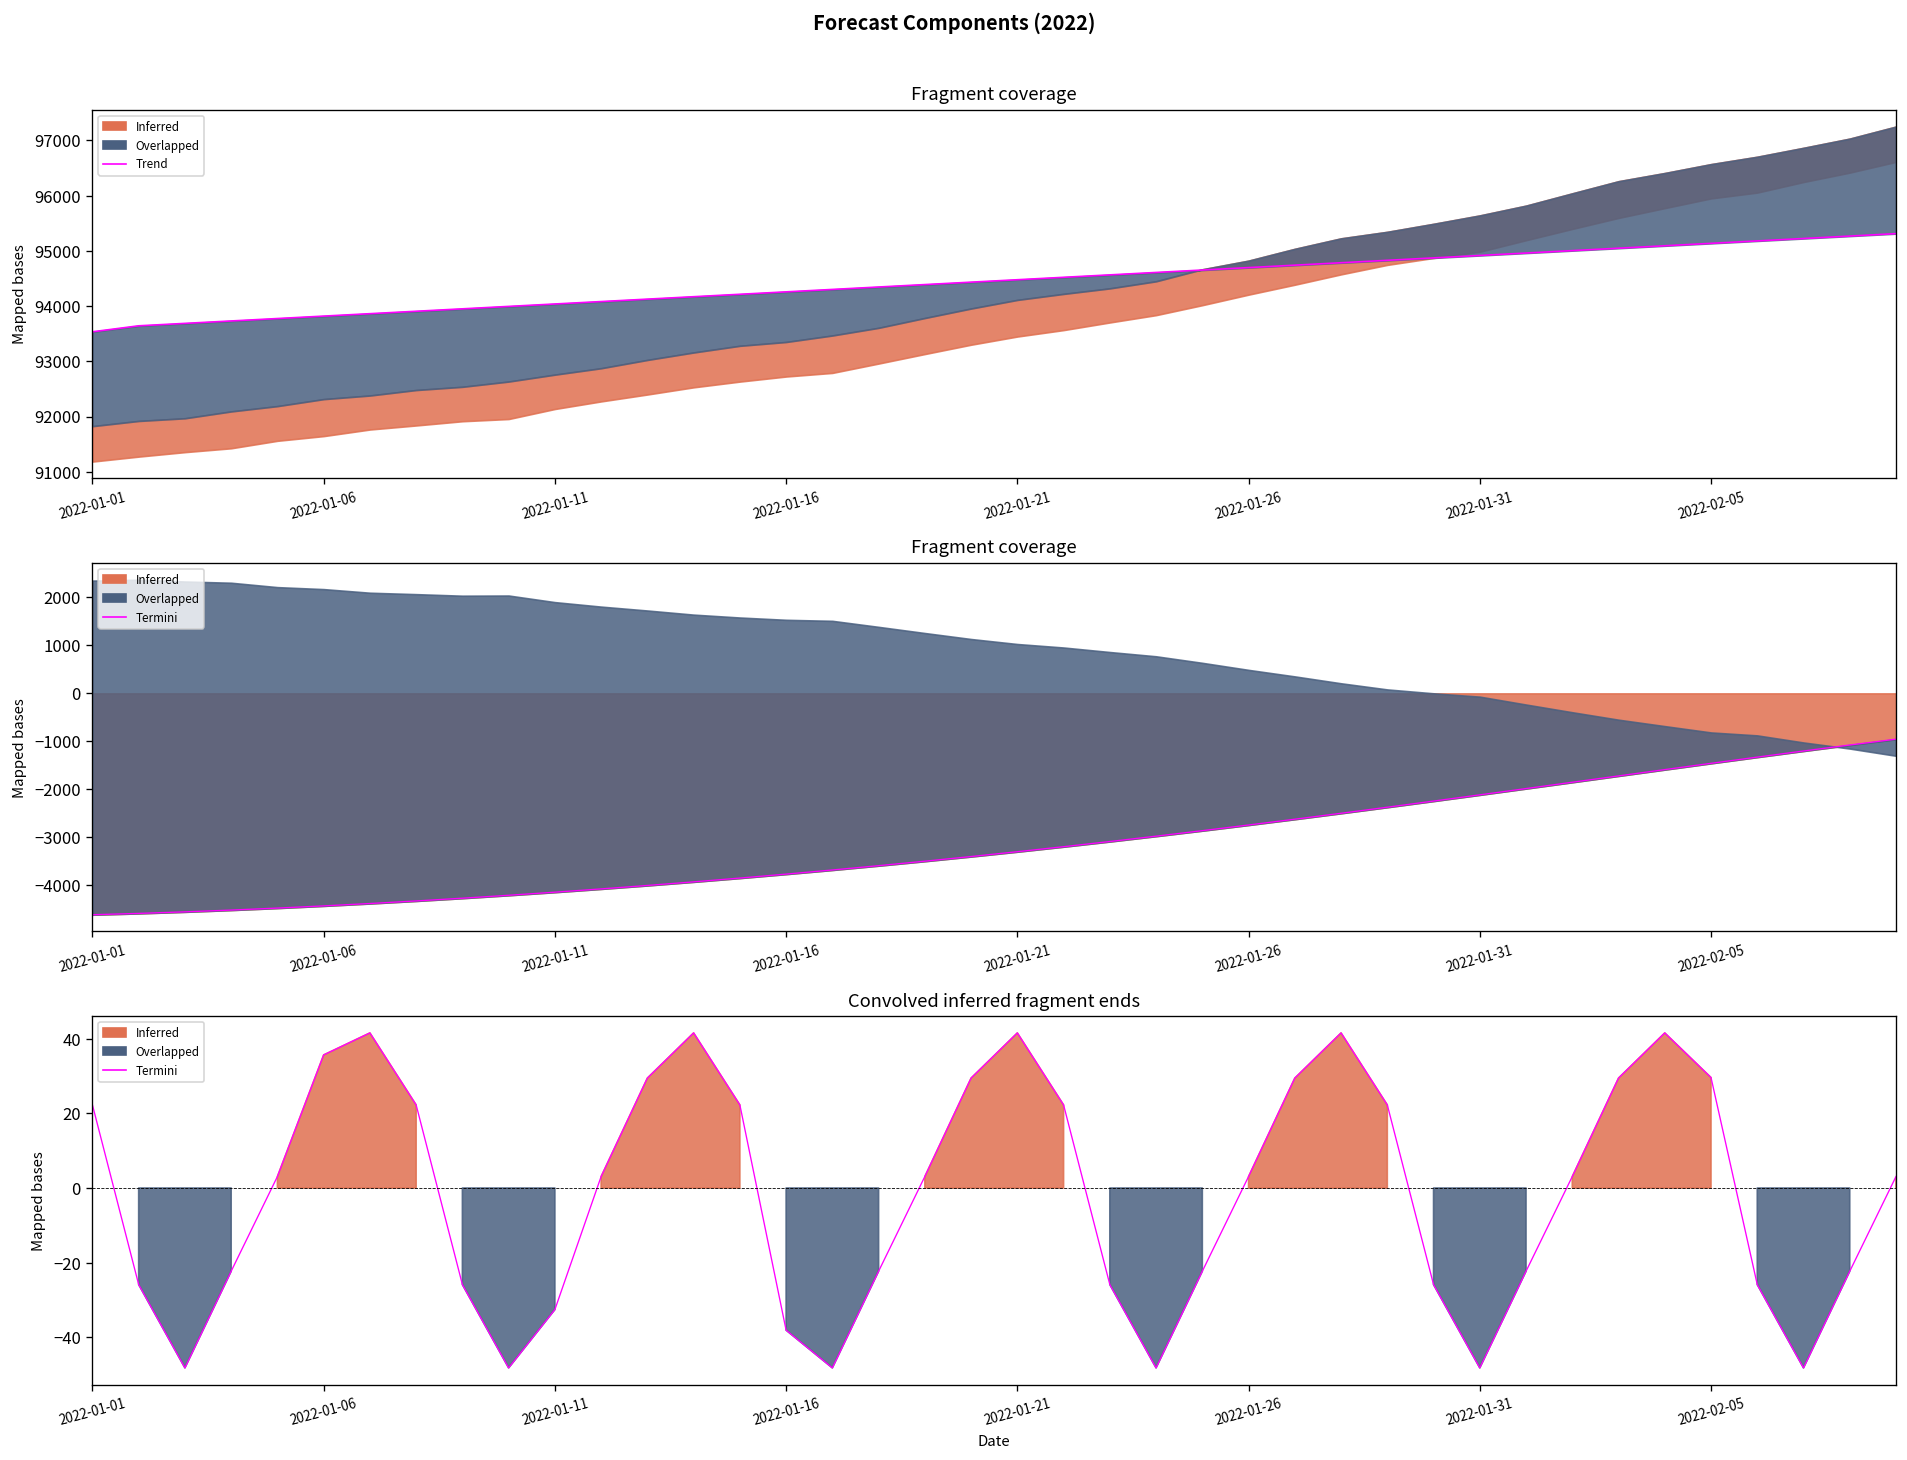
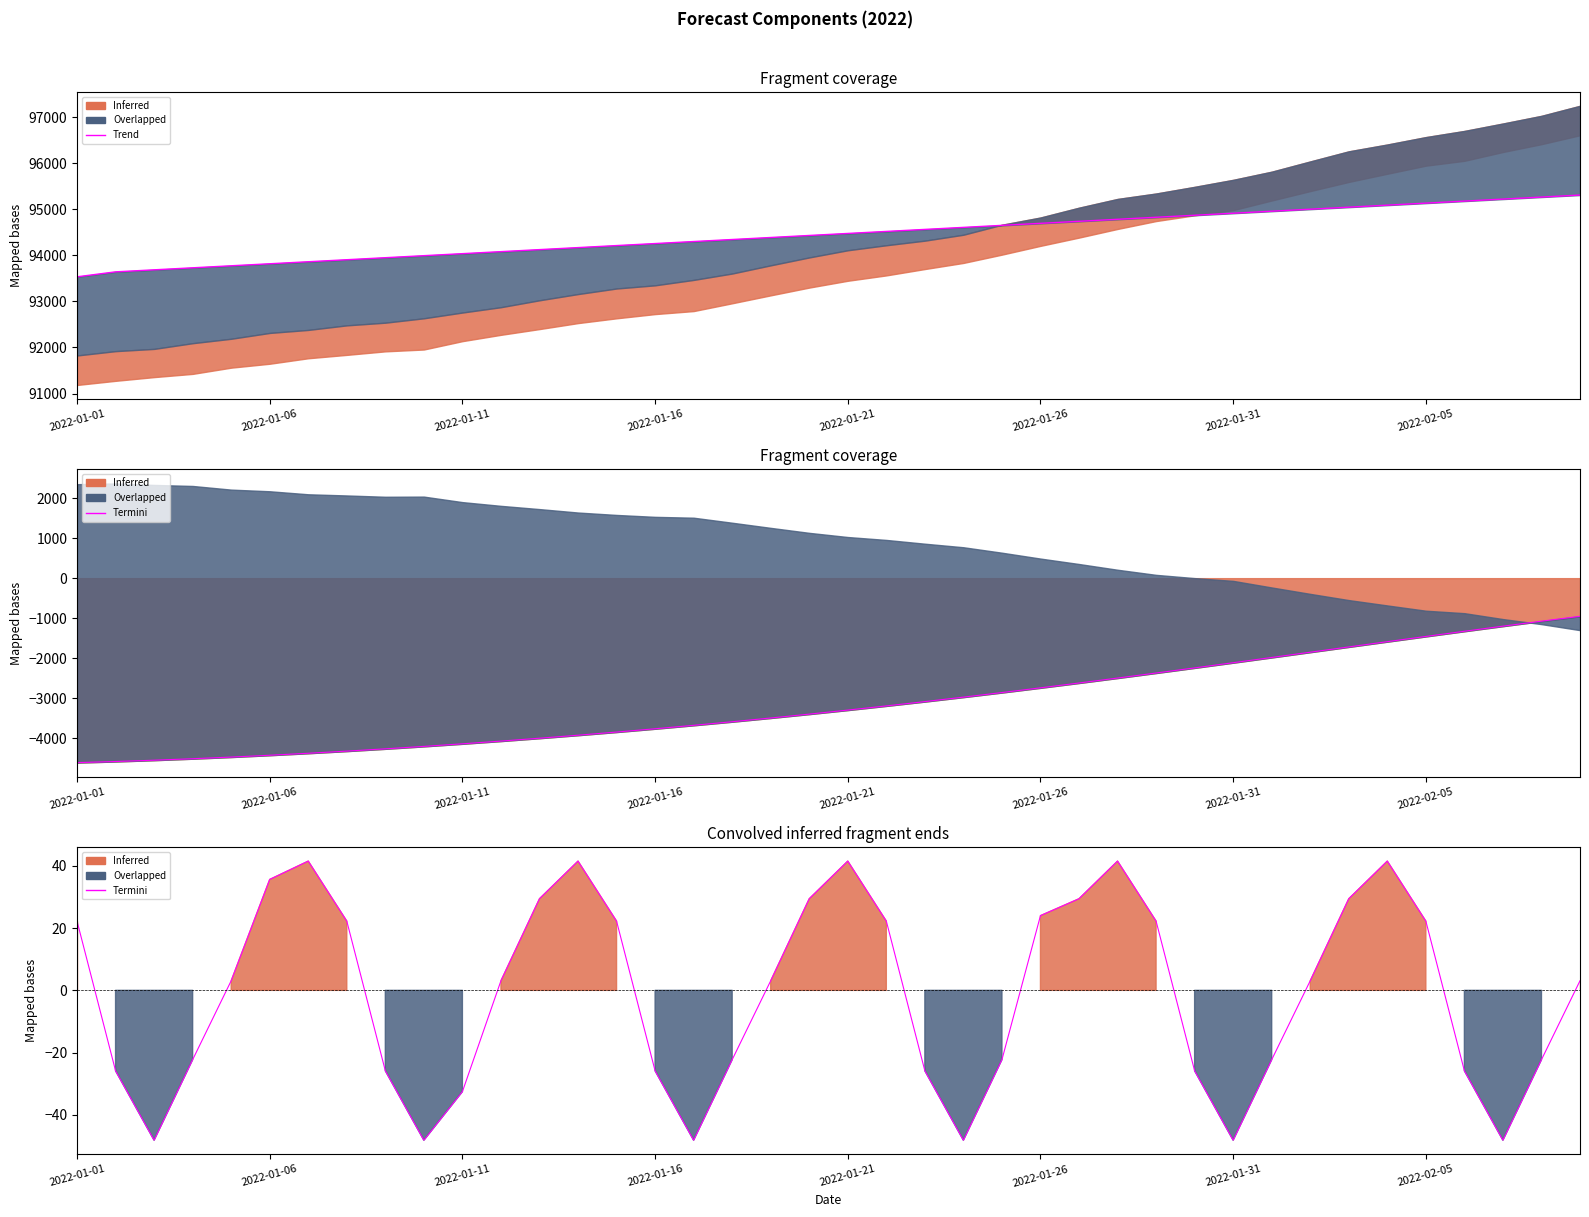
Convolved inferred fragment ends, 2022-01-16: -38 -> -26
Convolved inferred fragment ends, 2022-01-26: 3 -> 24
Convolved inferred fragment ends, 2022-02-05: 30 -> 22
